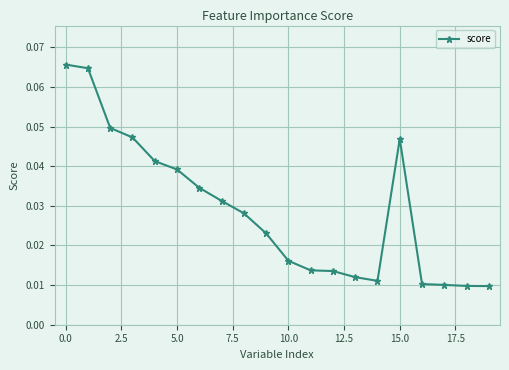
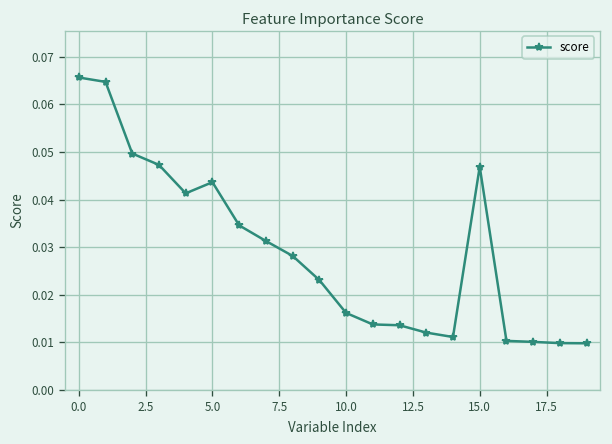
5.0: 0.039 -> 0.044
